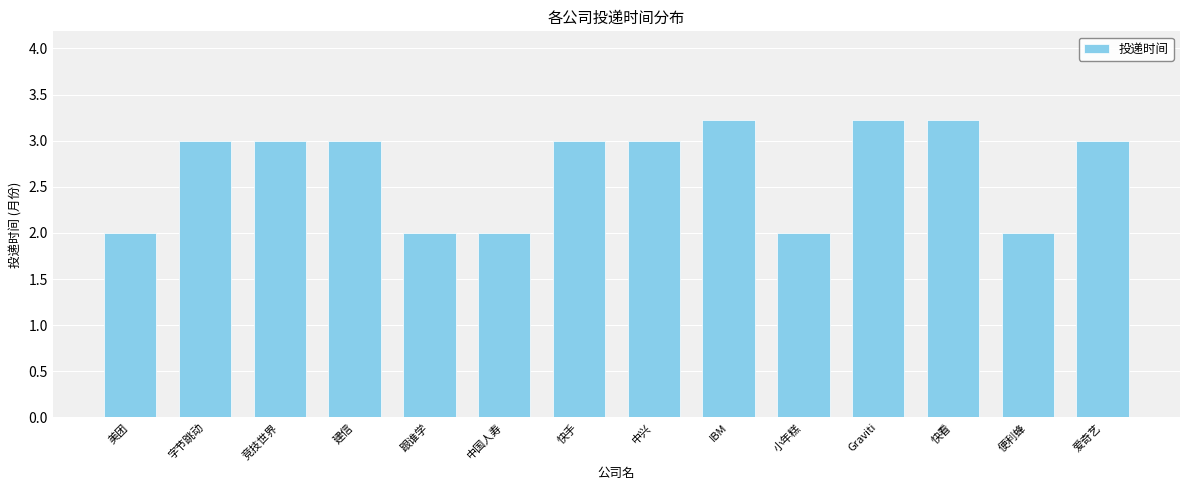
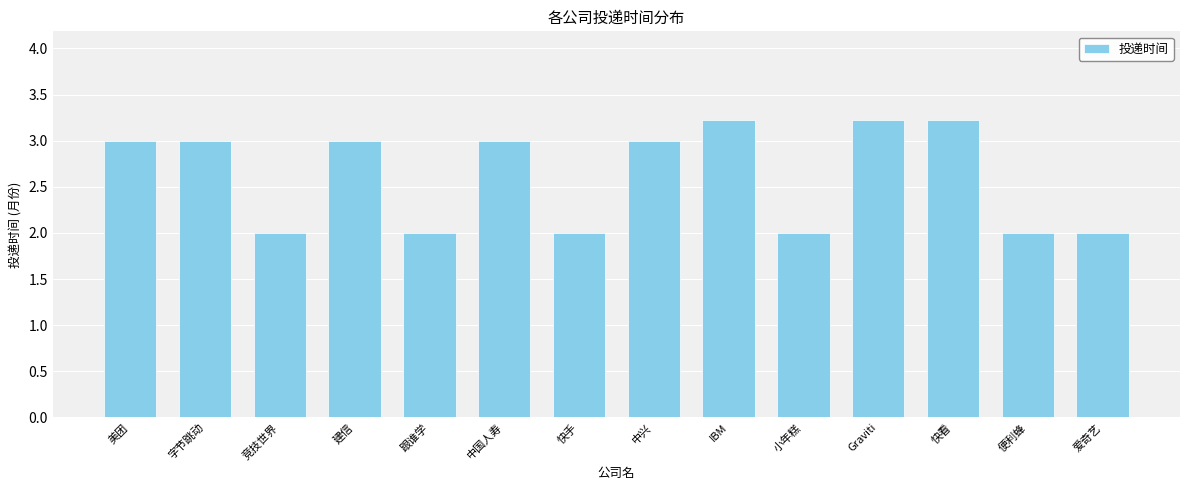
美团: 2 -> 3
竞技世界: 3 -> 2
中国人寿: 2 -> 3
快手: 3 -> 2
爱奇艺: 3 -> 2
